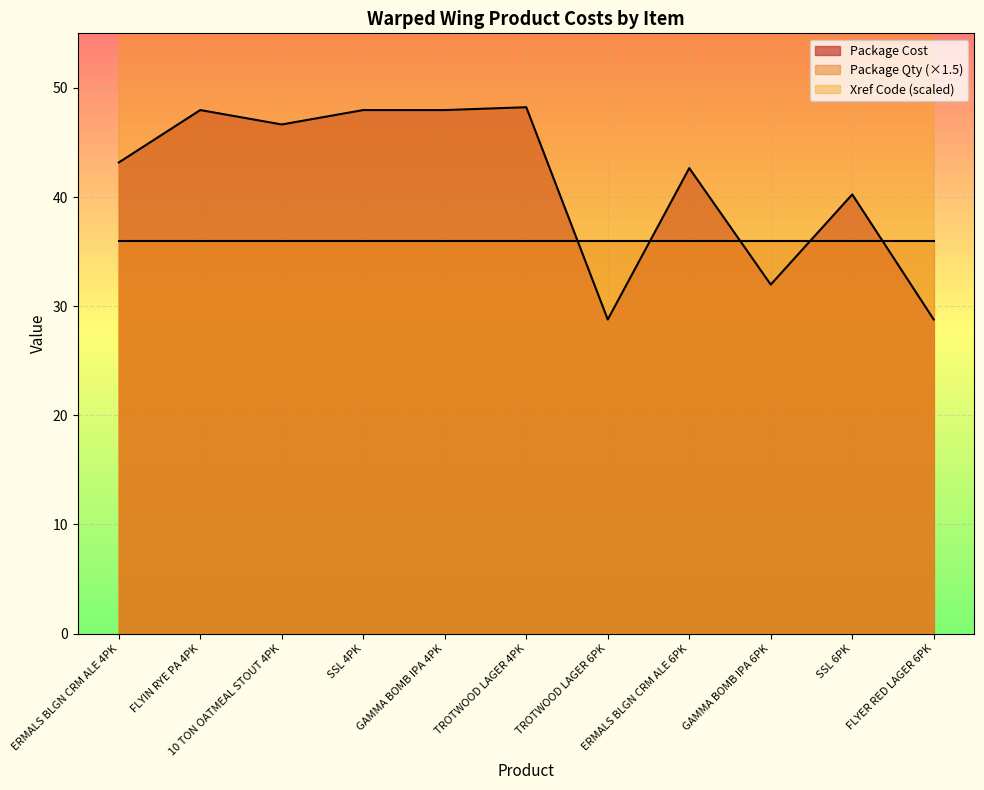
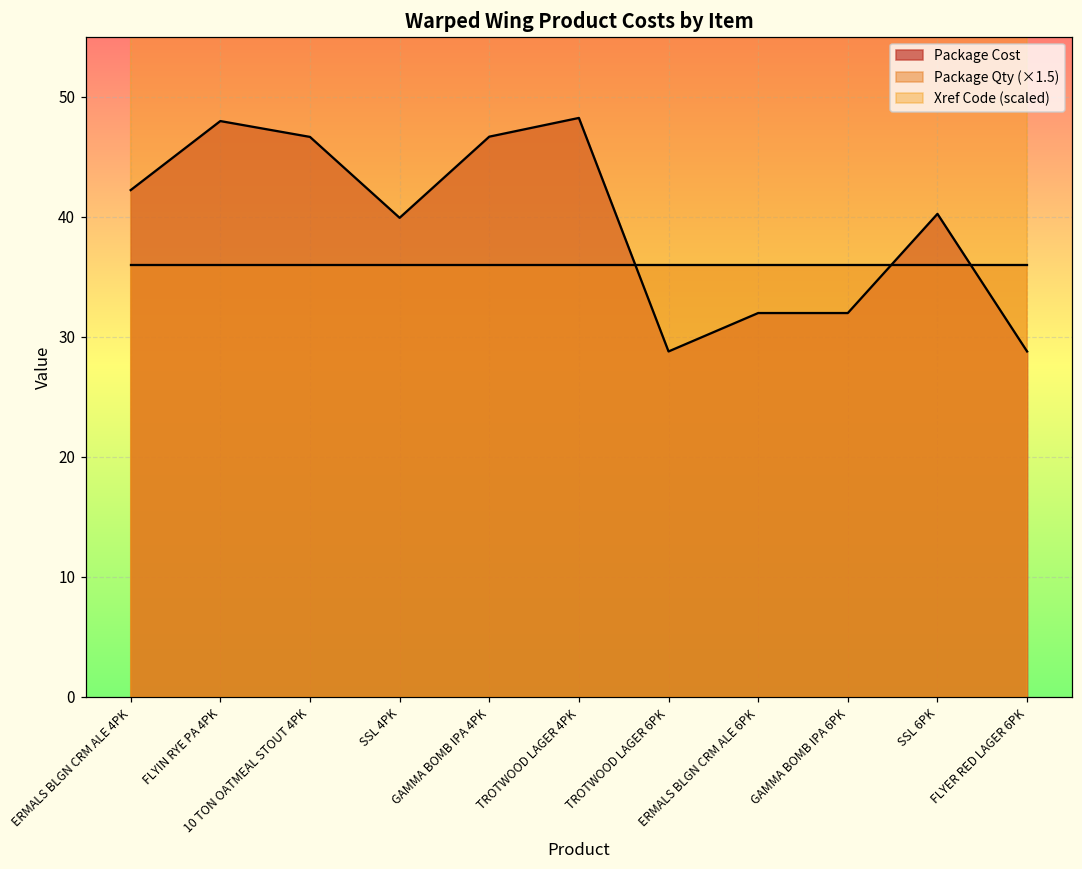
Package Cost, ERMALS BLGN CRM ALE 4PK: 43.2 -> 42.2
Package Cost, SSL 4PK: 48.0 -> 39.9
Package Cost, GAMMA BOMB IPA 4PK: 48.0 -> 46.7
Package Cost, ERMALS BLGN CRM ALE 6PK: 42.7 -> 32.0
